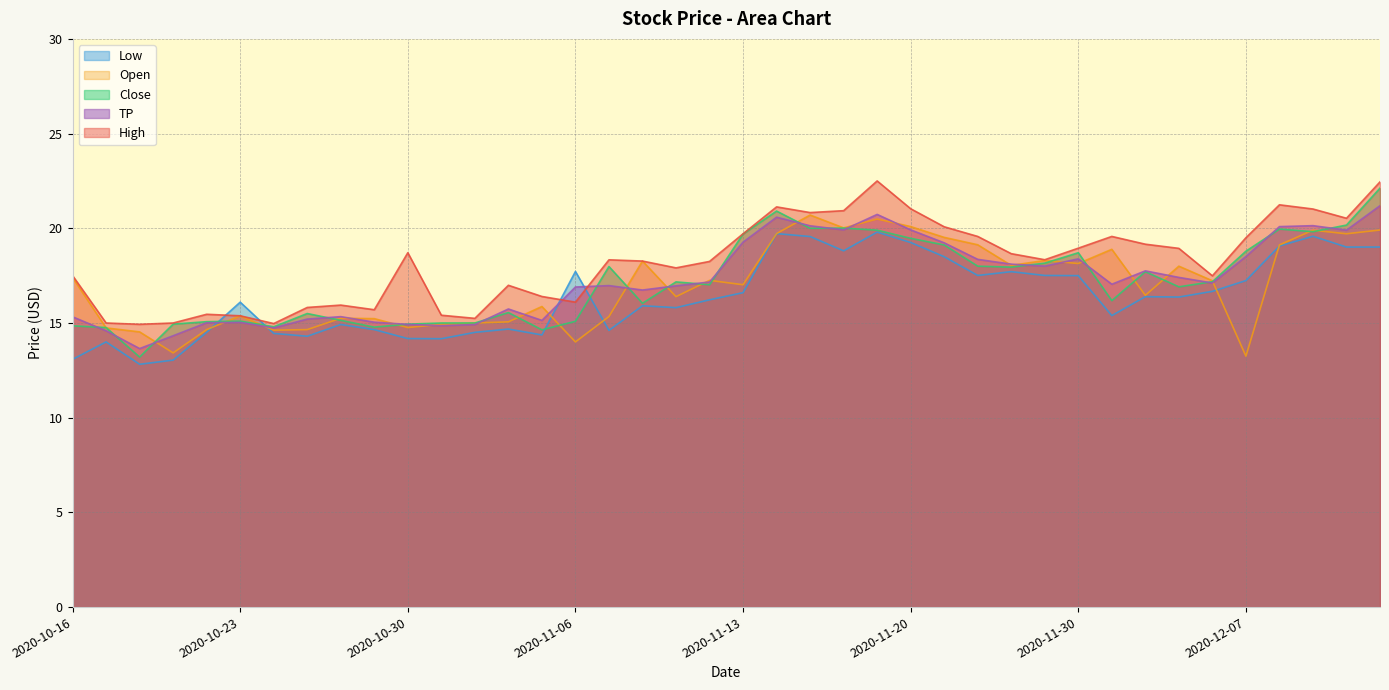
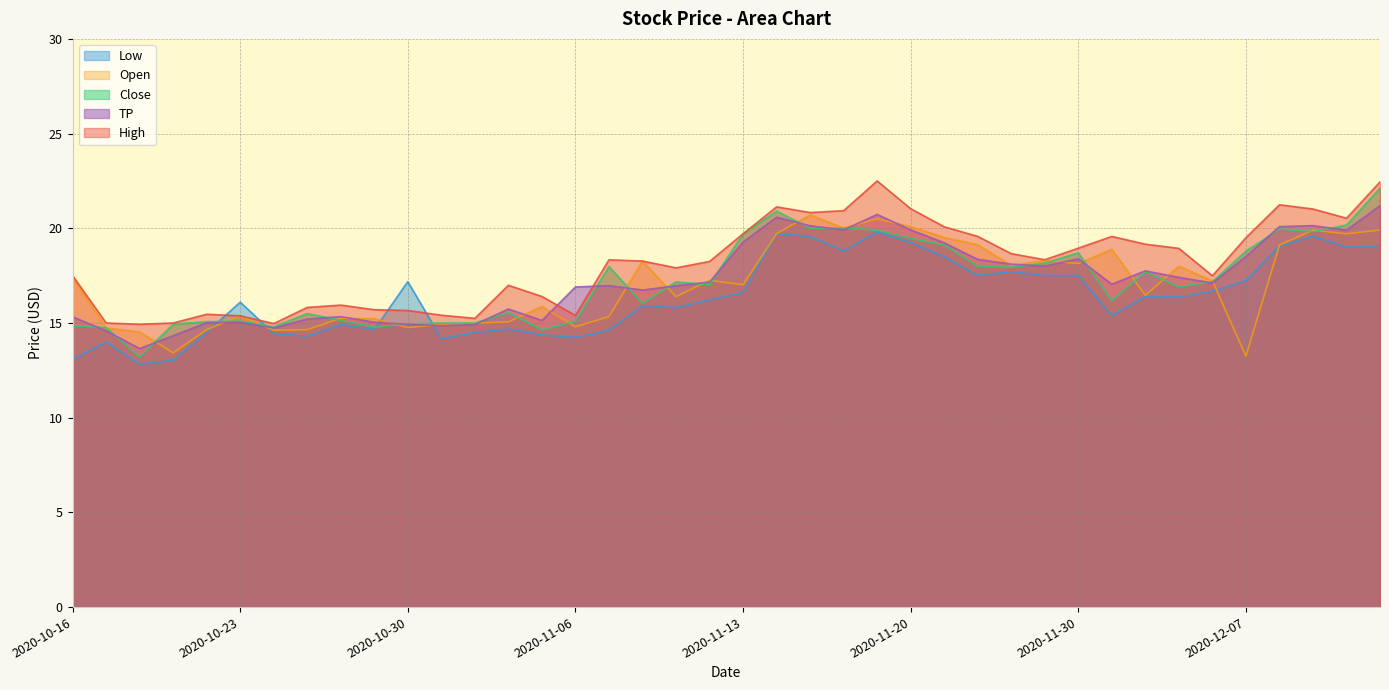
Low, 2020-10-30: 14.2 -> 17.2
High, 2020-10-30: 18.7 -> 15.7
Low, 2020-11-06: 17.7 -> 14.2
Open, 2020-11-06: 14.0 -> 14.8
High, 2020-11-06: 16.1 -> 15.4
